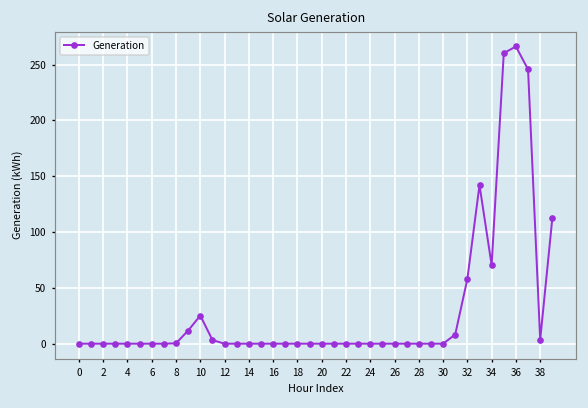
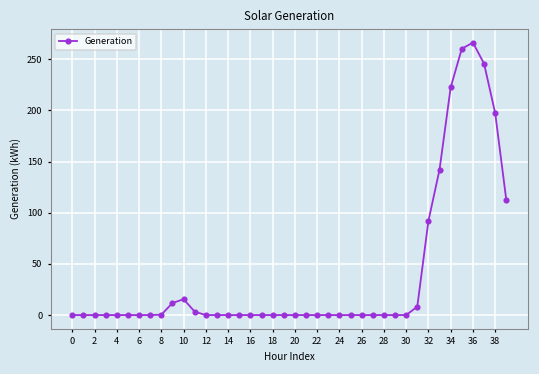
10: 30 -> 20
32: 60 -> 90
34: 70 -> 220
38: 0 -> 200
